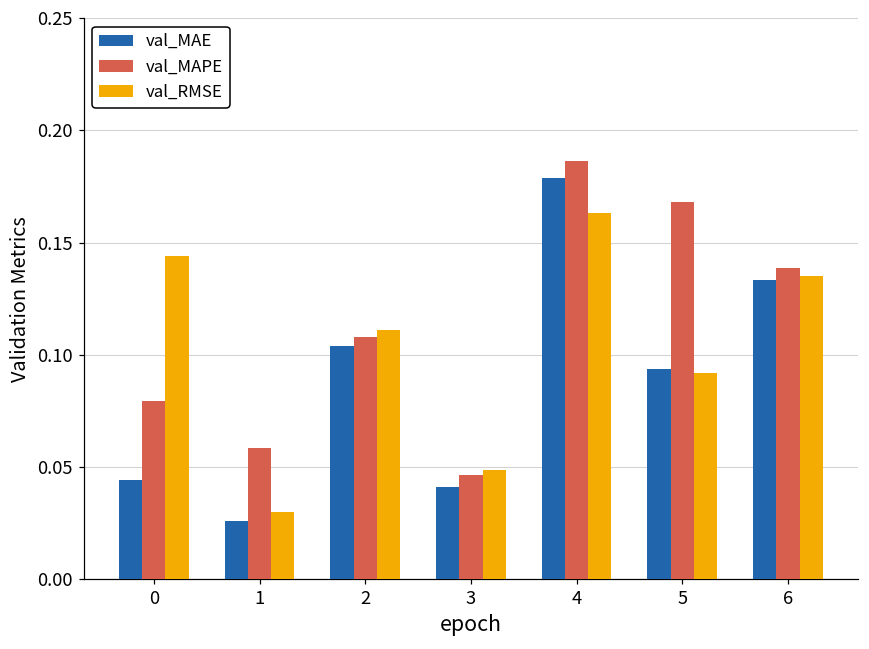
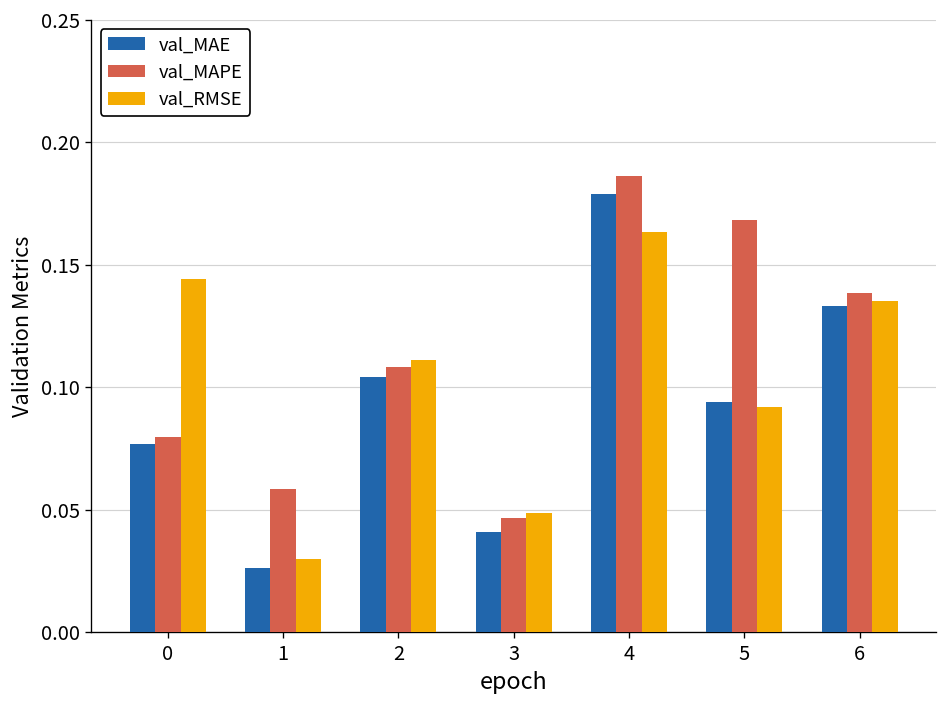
val_MAE, 0: 0.044 -> 0.077
